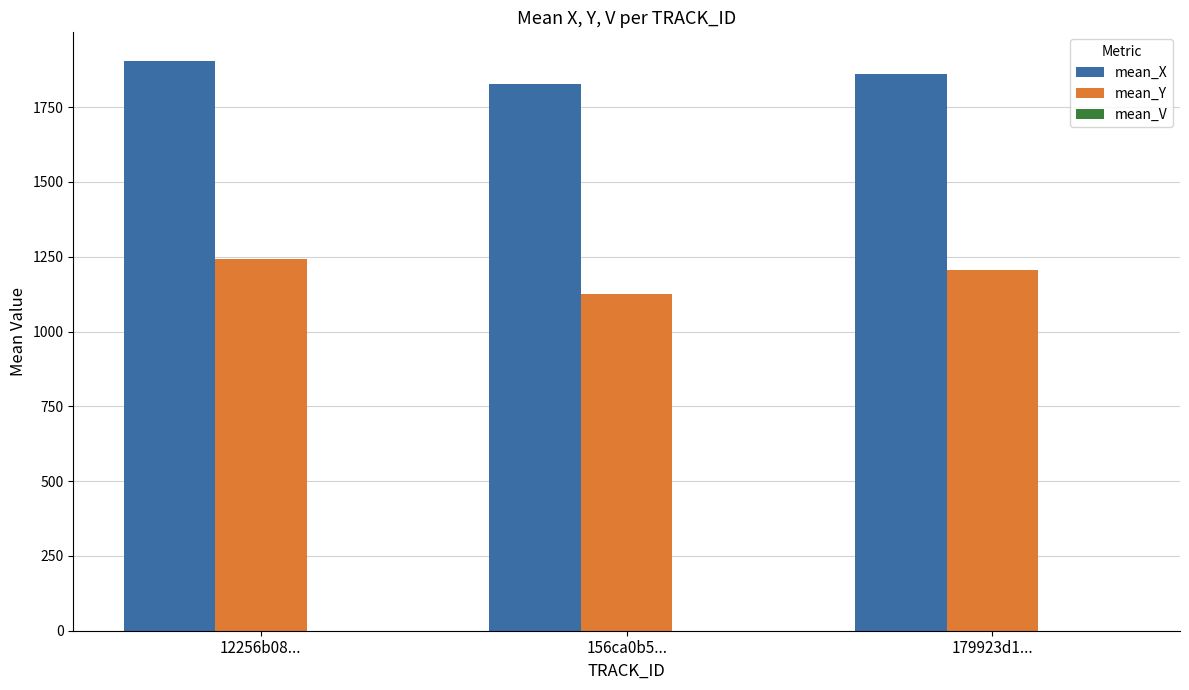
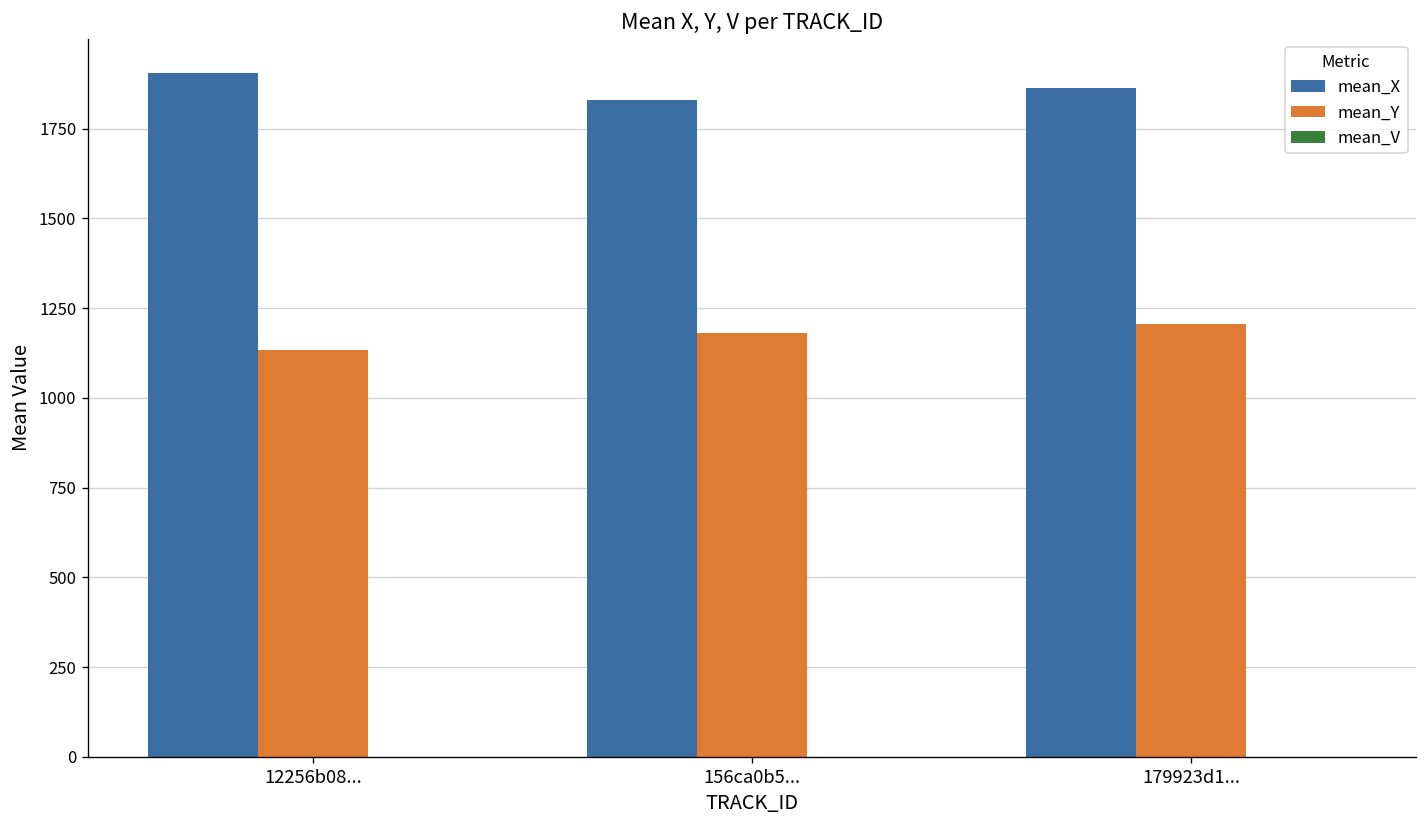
mean_Y, 12256b08...: 1240 -> 1130
mean_Y, 156ca0b5...: 1130 -> 1180
